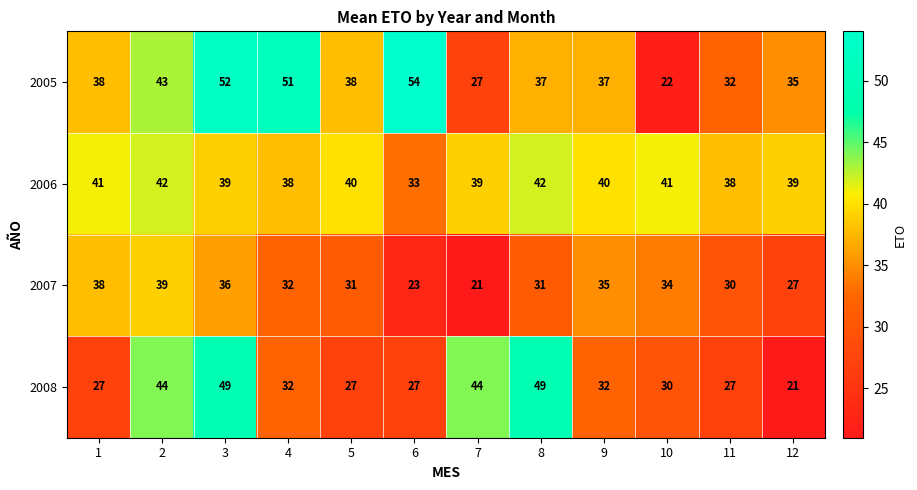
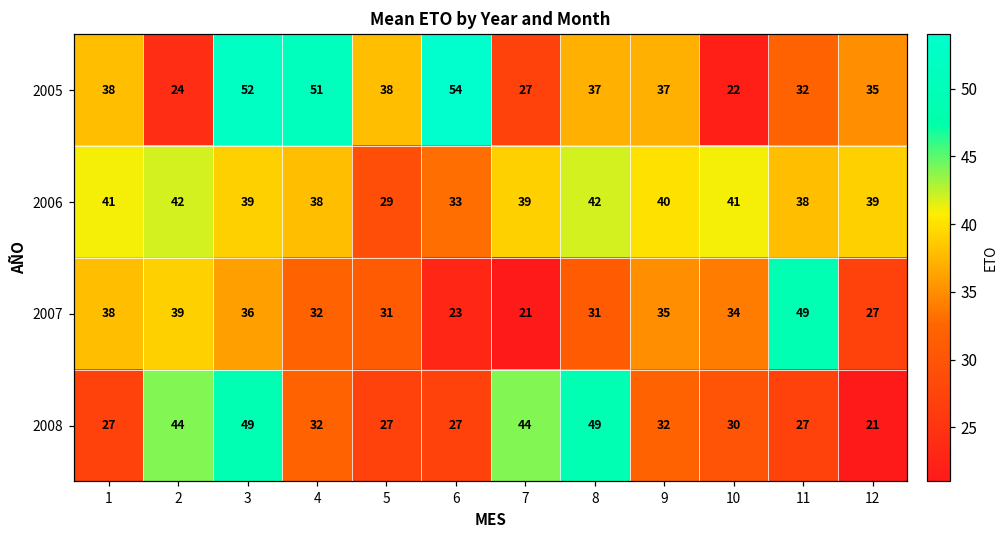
2005, 2: 43 -> 24
2006, 5: 40 -> 29
2007, 11: 30 -> 49
